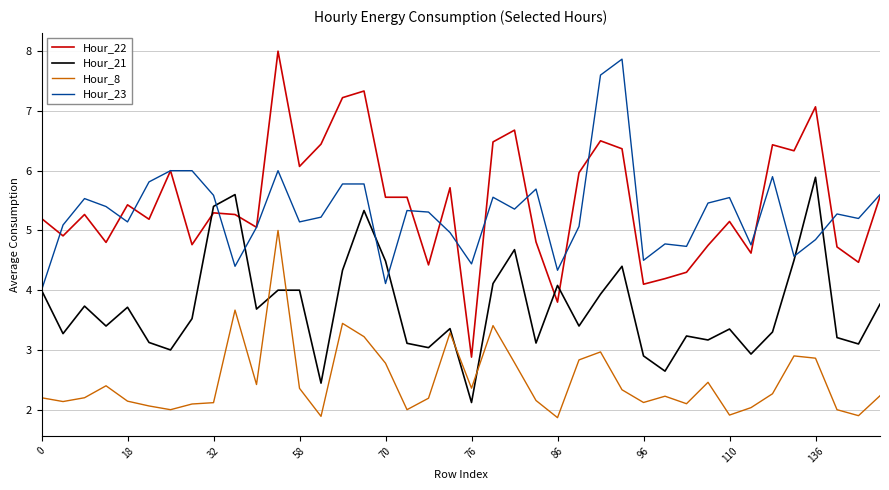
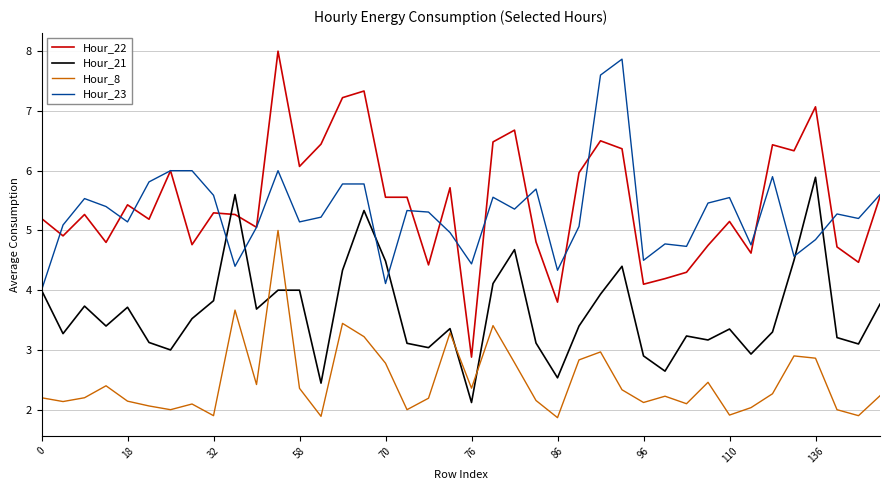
Hour_21, 32: 5.4 -> 3.8
Hour_8, 32: 2.1 -> 1.9
Hour_21, 86: 4.1 -> 2.5
